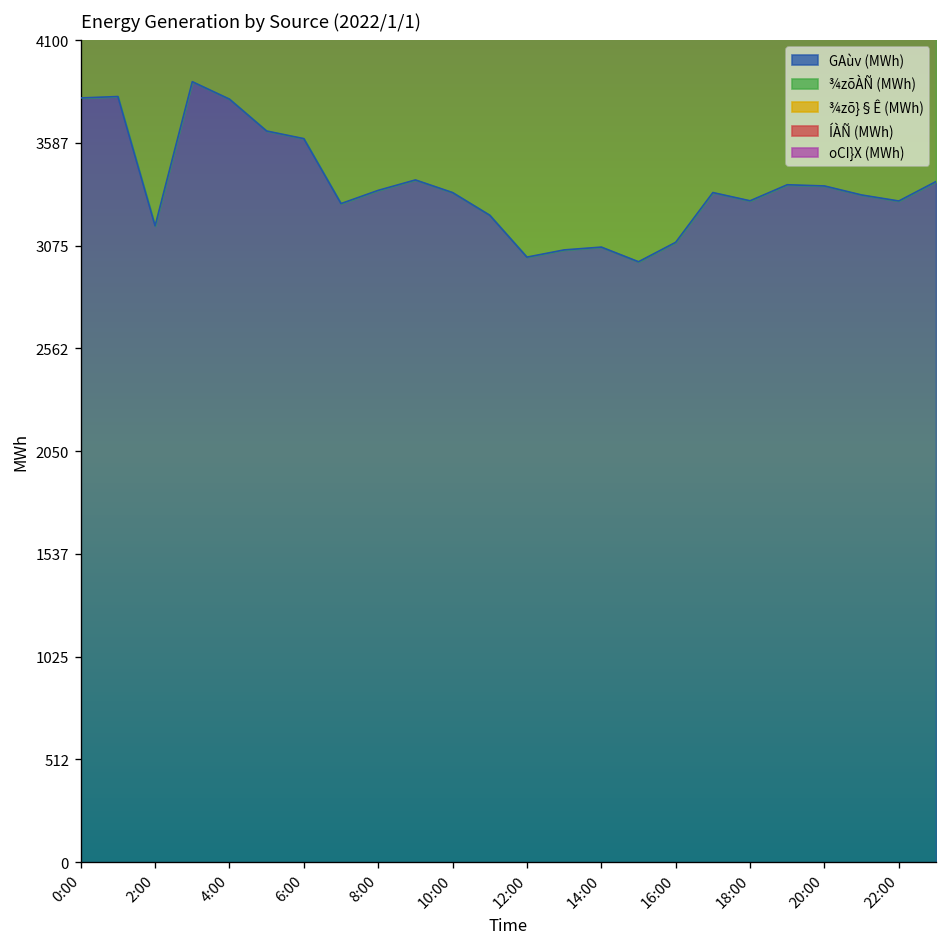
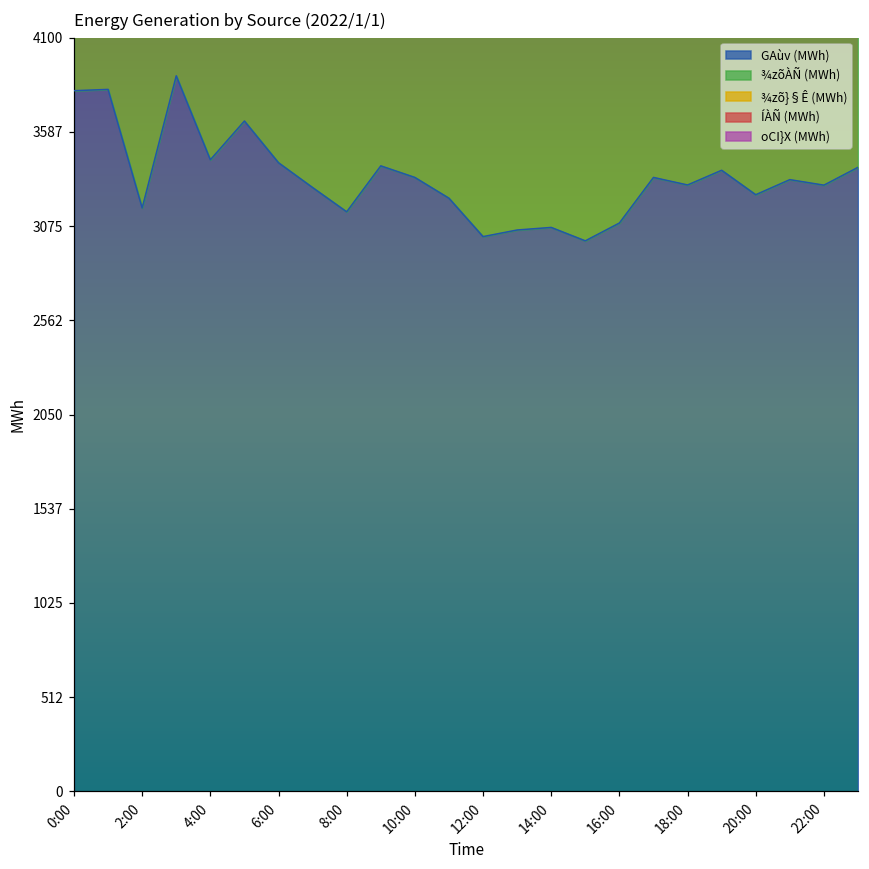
GAùv (MWh), 4:00: 3810 -> 3440
GAùv (MWh), 6:00: 3610 -> 3420
GAùv (MWh), 8:00: 3350 -> 3150
GAùv (MWh), 20:00: 3370 -> 3250
